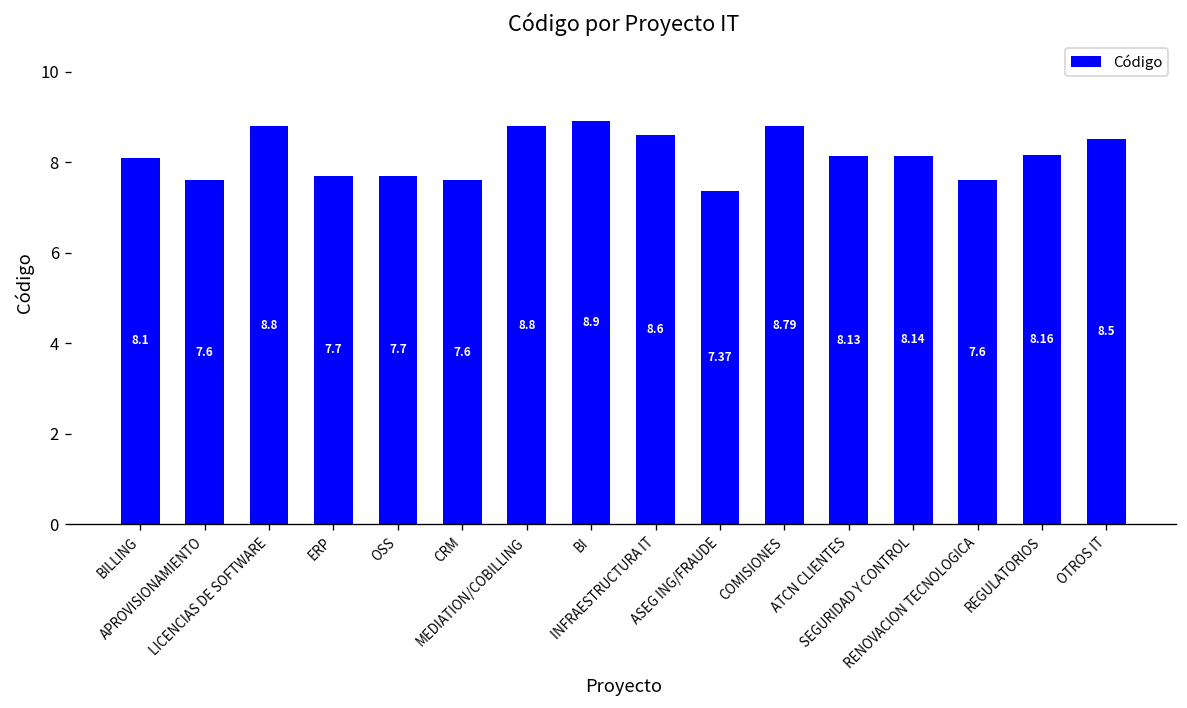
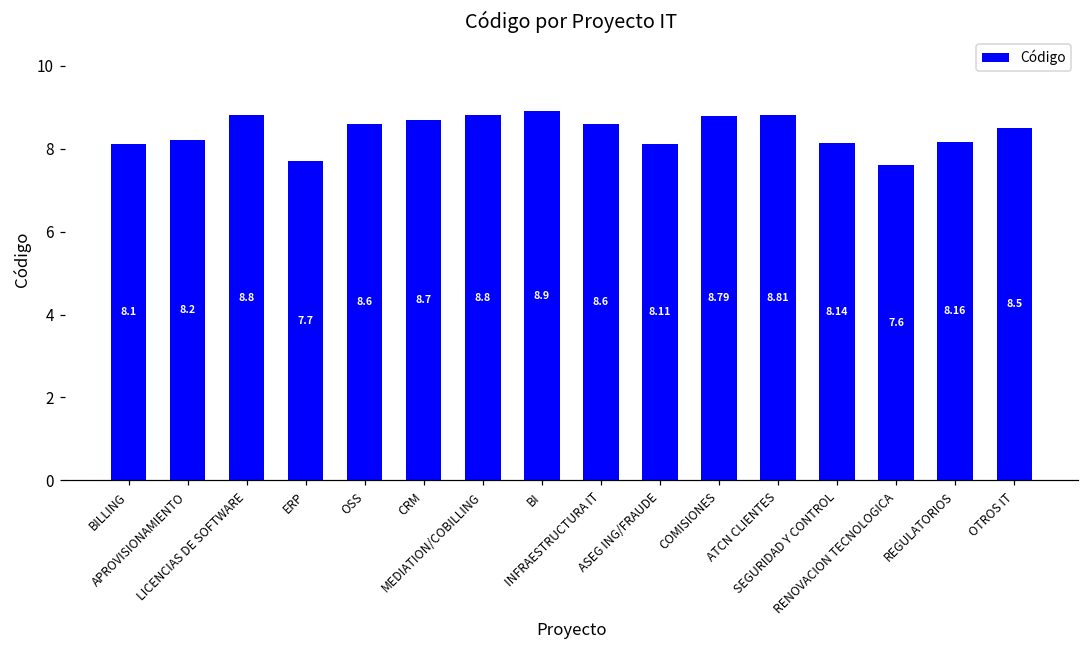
APROVISIONAMIENTO: 7.6 -> 8.2
OSS: 7.7 -> 8.6
CRM: 7.6 -> 8.7
ASEG ING/FRAUDE: 7.37 -> 8.11
ATCN CLIENTES: 8.13 -> 8.81
